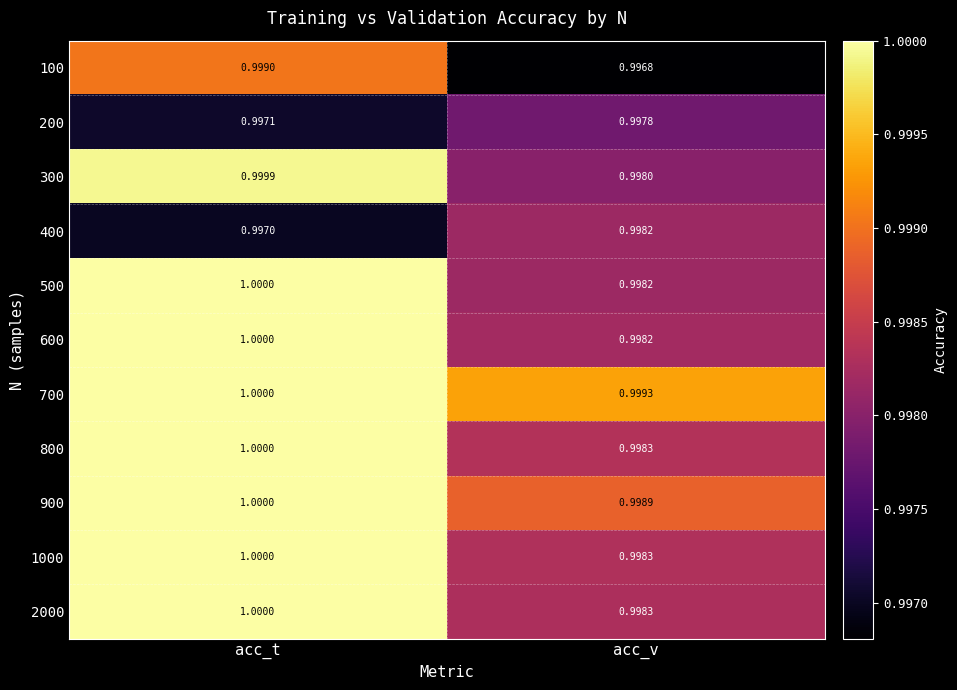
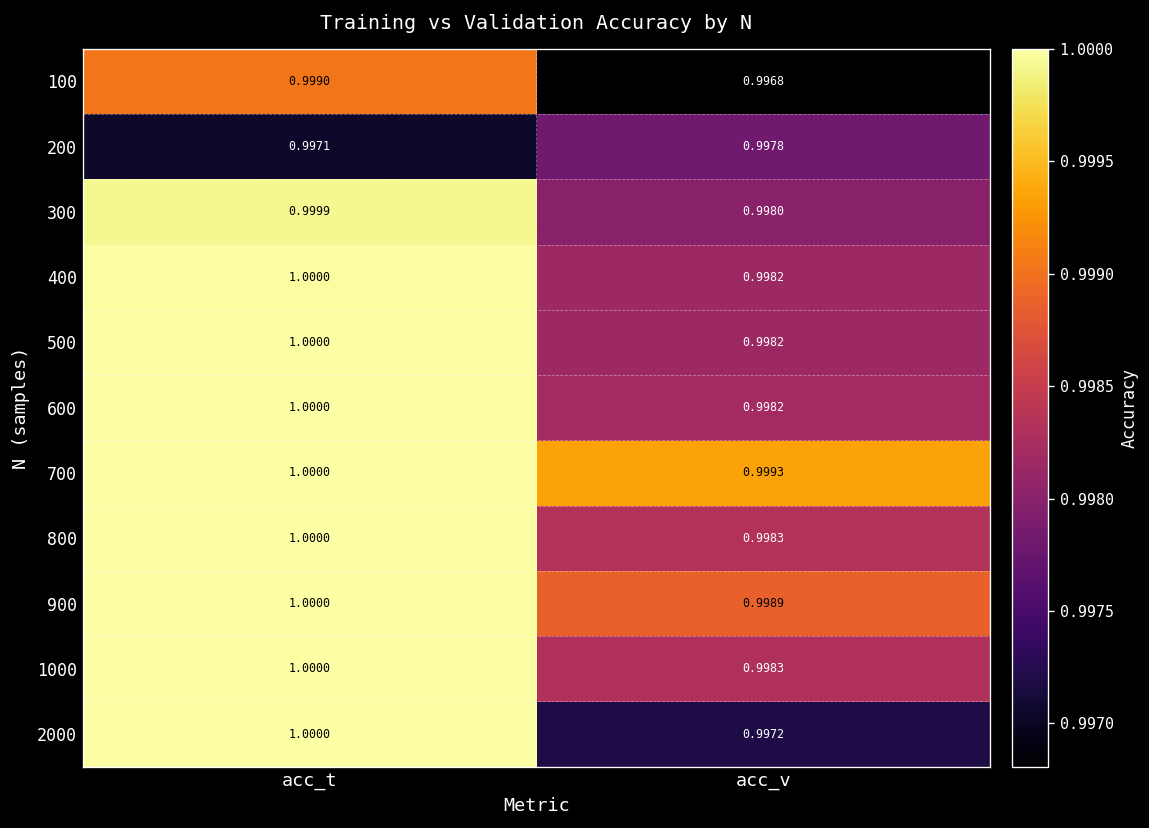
400, acc_t: 0.9970 -> 1.0000
2000, acc_v: 0.9983 -> 0.9972
